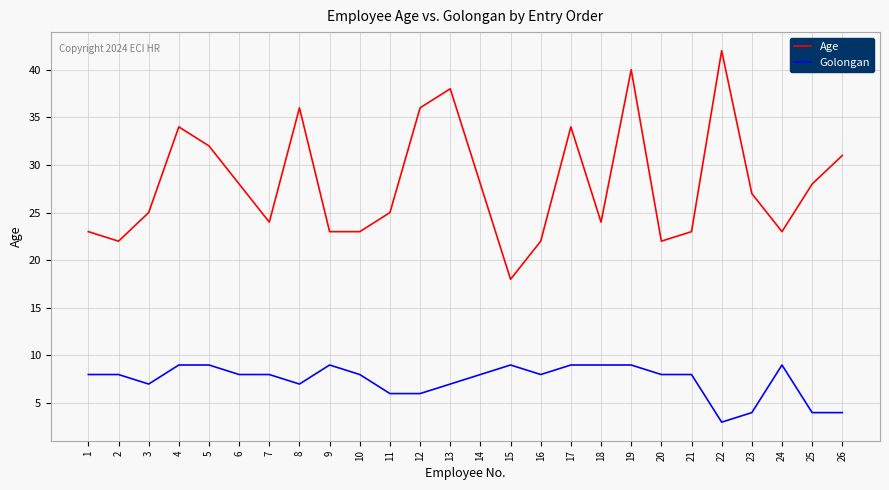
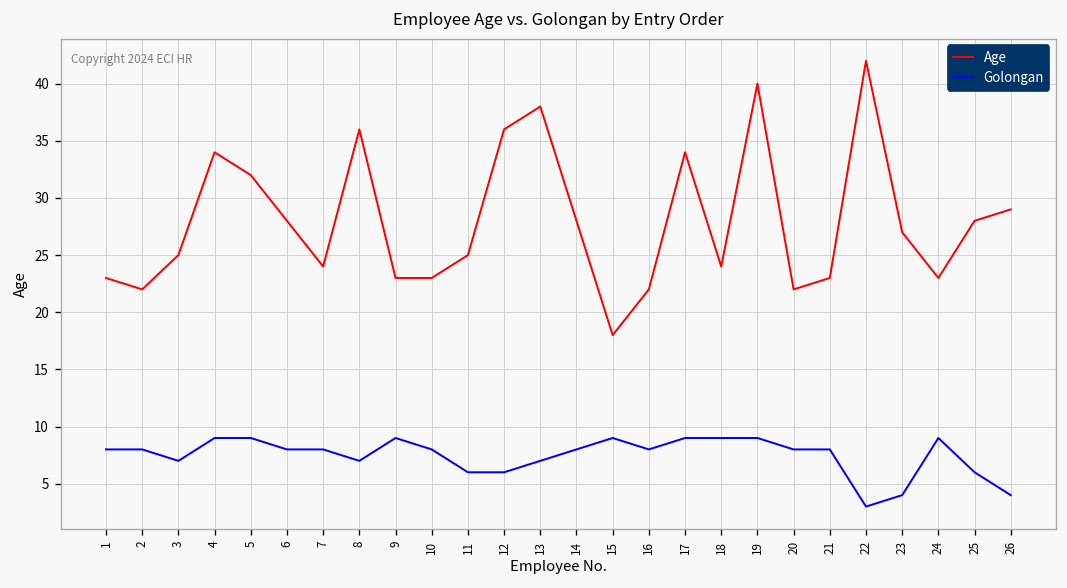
Golongan, 25: 4 -> 6
Age, 26: 31 -> 29
